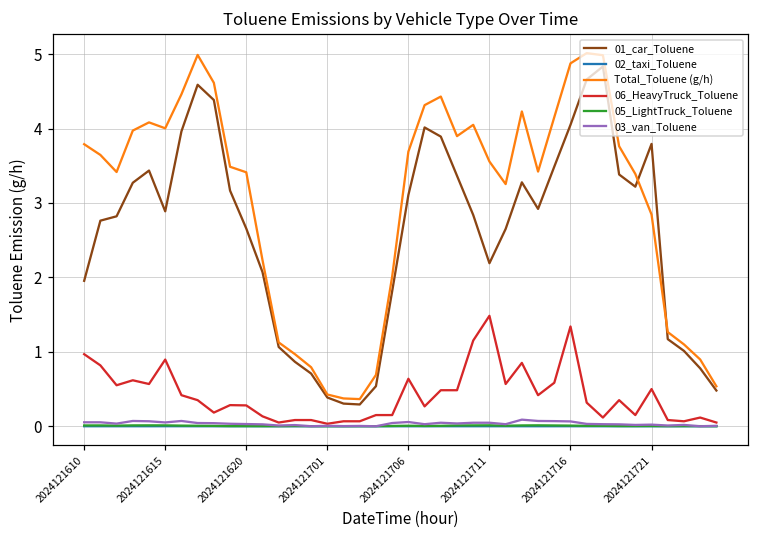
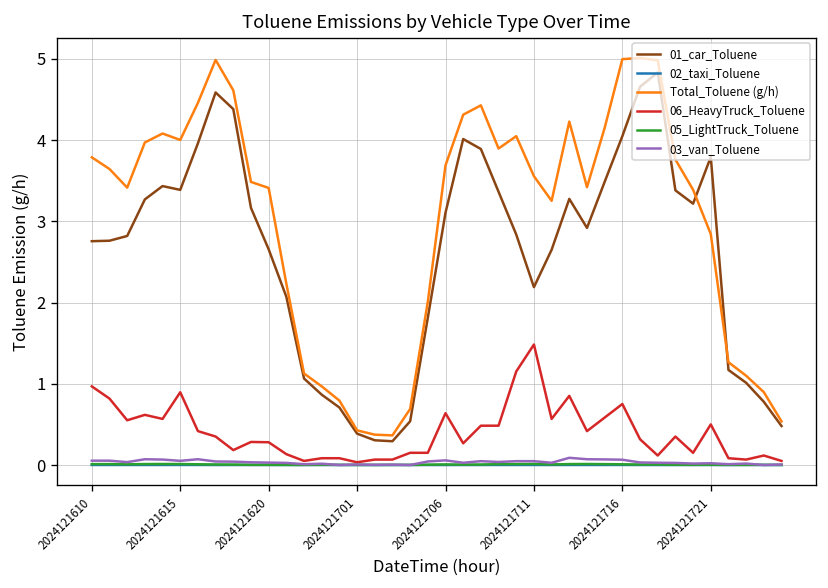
01_car_Toluene, 2024121610: 2.0 -> 2.8
01_car_Toluene, 2024121615: 2.9 -> 3.4
Total_Toluene (g/h), 2024121716: 4.9 -> 5.0
06_HeavyTruck_Toluene, 2024121716: 1.3 -> 0.8
